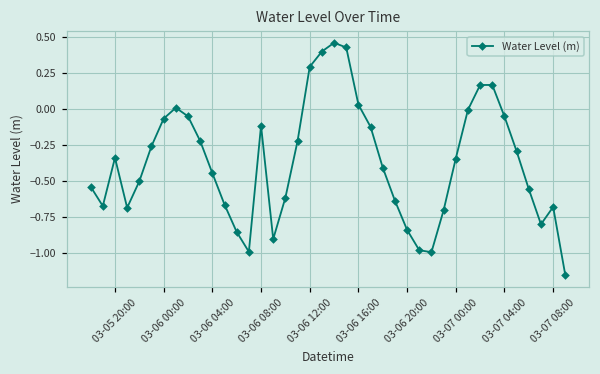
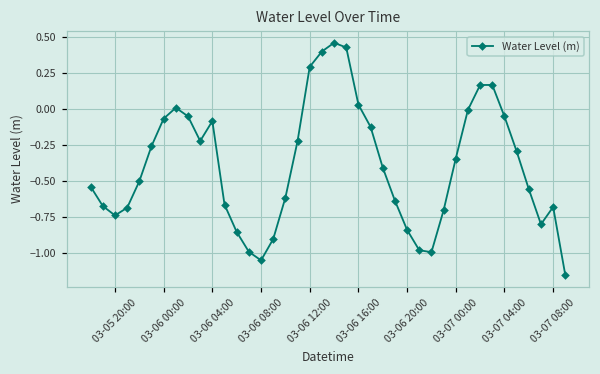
03-05 20:00: -0.34 -> -0.74
03-06 04:00: -0.44 -> -0.08
03-06 08:00: -0.11 -> -1.05
